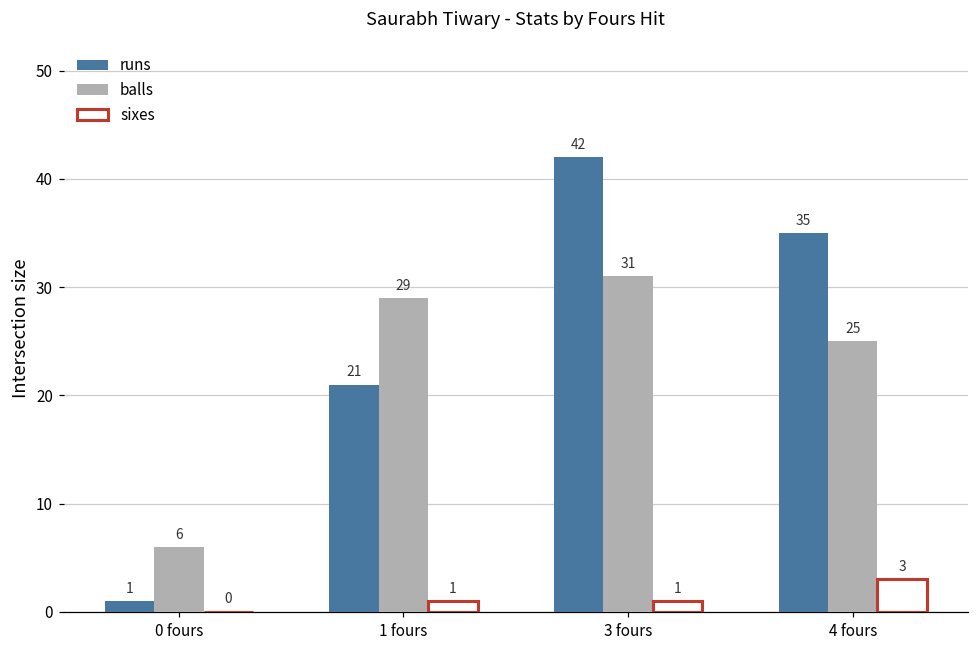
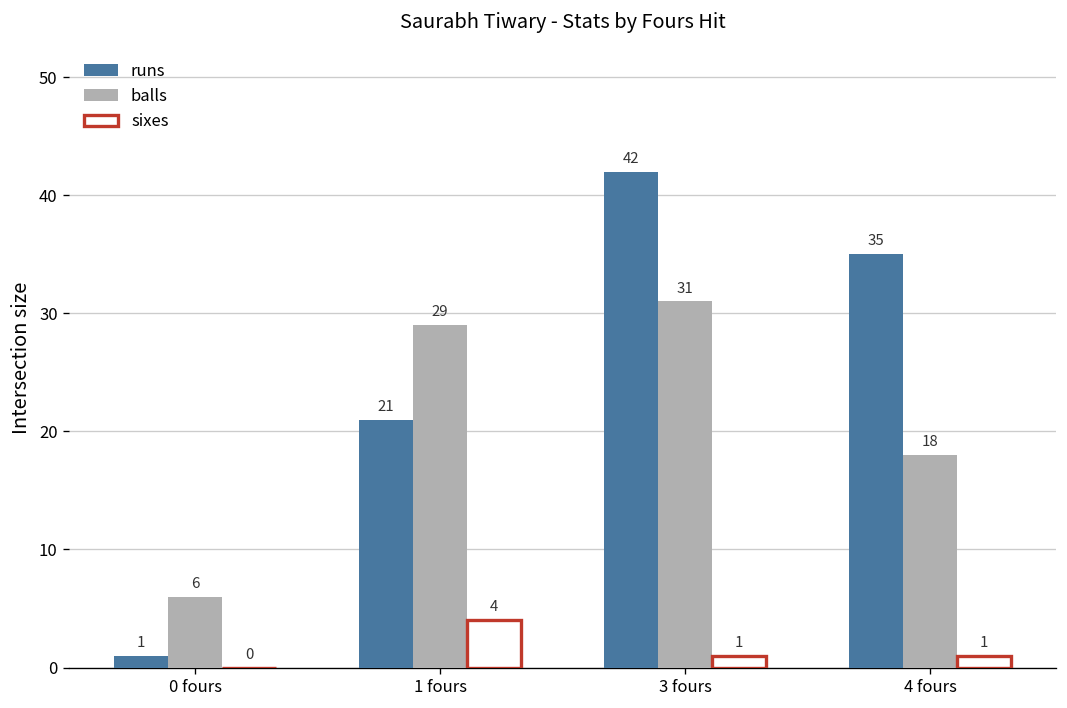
sixes, 1 fours: 1 -> 4
balls, 4 fours: 25 -> 18
sixes, 4 fours: 3 -> 1
